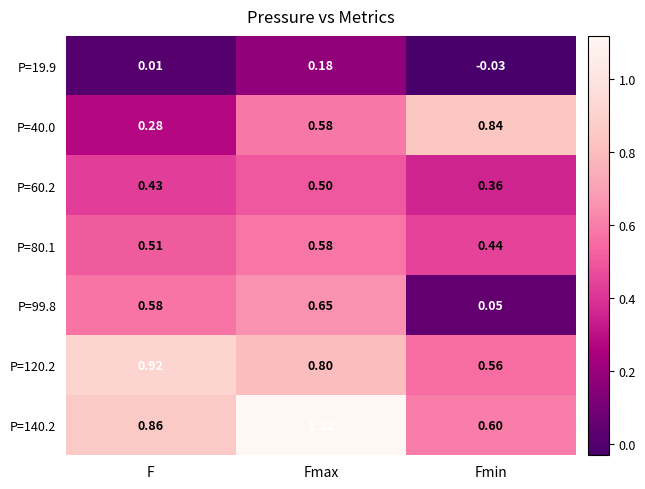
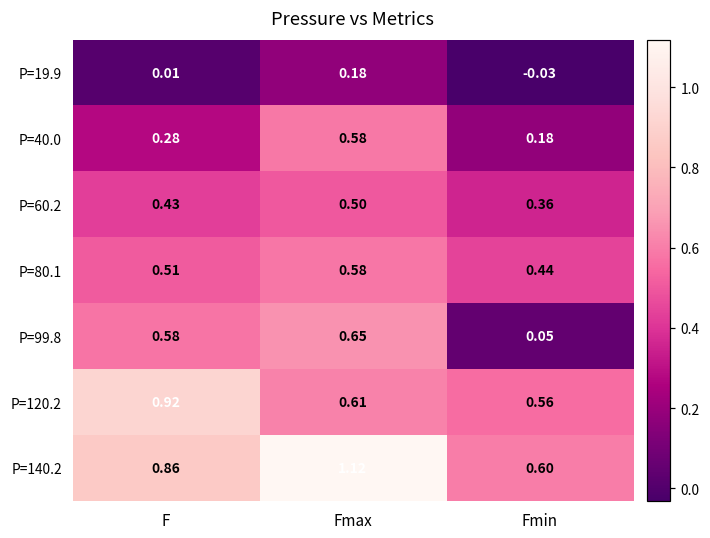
P=40.0, Fmin: 0.84 -> 0.18
P=120.2, Fmax: 0.80 -> 0.61
